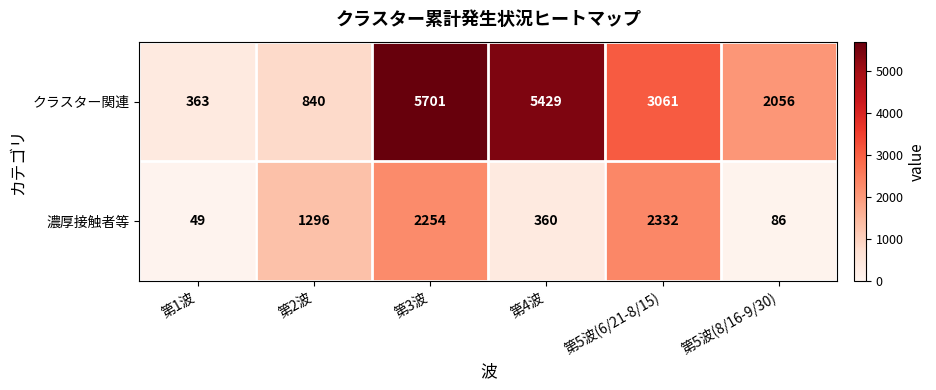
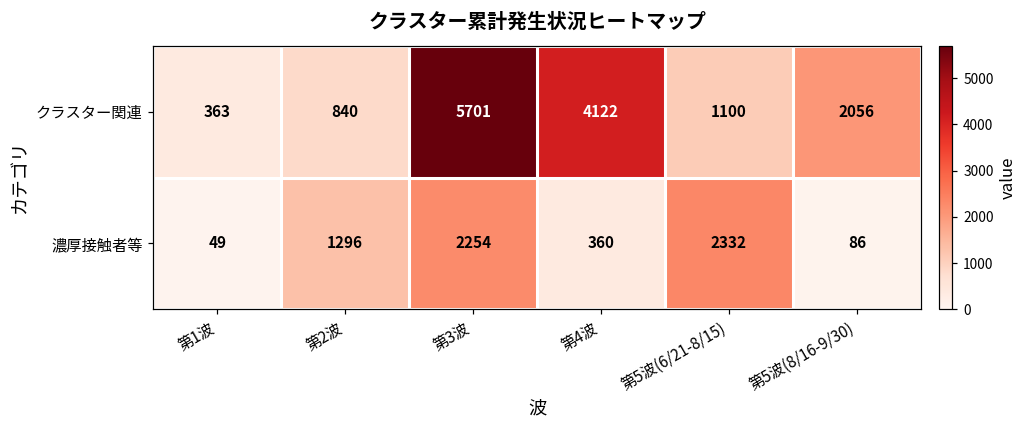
クラスター関連, 第4波: 5429 -> 4122
クラスター関連, 第5波(6/21-8/15): 3061 -> 1100
